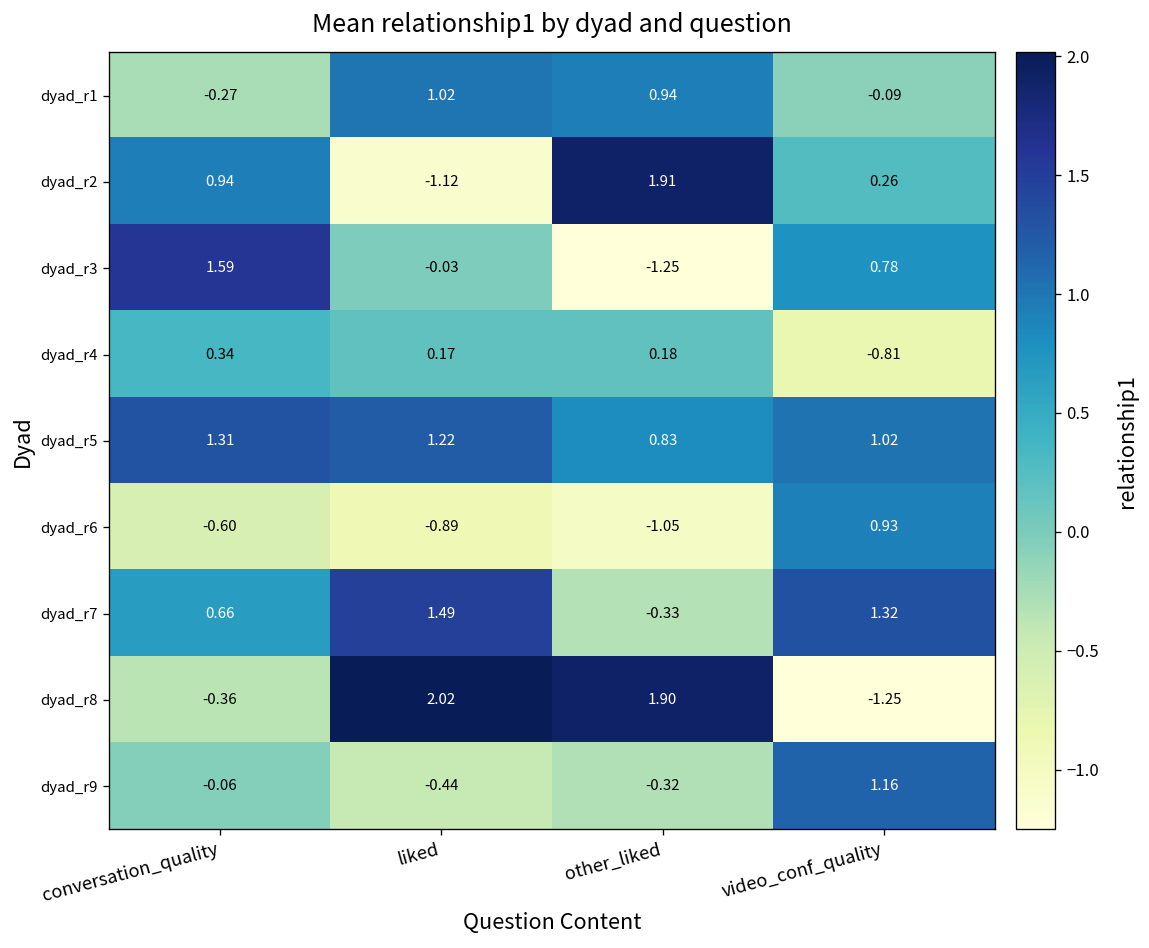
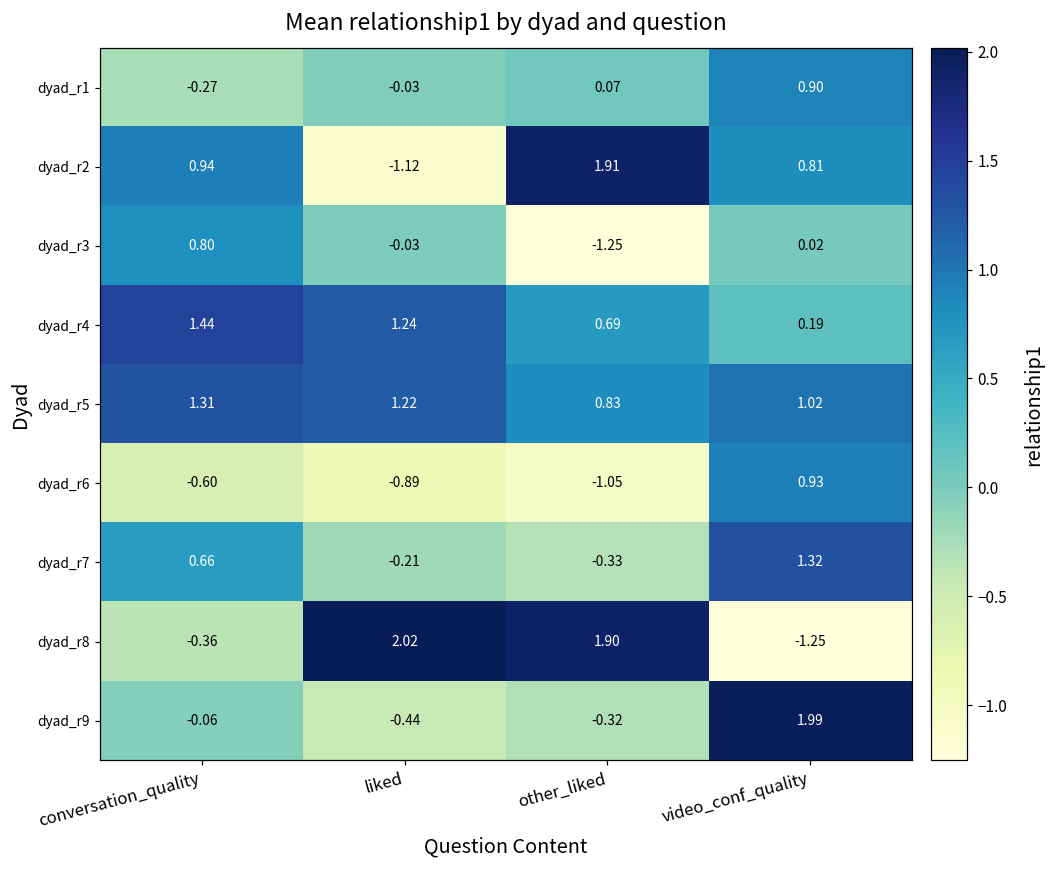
dyad_r1, liked: 1.02 -> -0.03
dyad_r1, other_liked: 0.94 -> 0.07
dyad_r1, video_conf_quality: -0.09 -> 0.90
dyad_r2, video_conf_quality: 0.26 -> 0.81
dyad_r3, conversation_quality: 1.59 -> 0.80
dyad_r3, video_conf_quality: 0.78 -> 0.02
dyad_r4, conversation_quality: 0.34 -> 1.44
dyad_r4, liked: 0.17 -> 1.24
dyad_r4, other_liked: 0.18 -> 0.69
dyad_r4, video_conf_quality: -0.81 -> 0.19
dyad_r7, liked: 1.49 -> -0.21
dyad_r9, video_conf_quality: 1.16 -> 1.99
